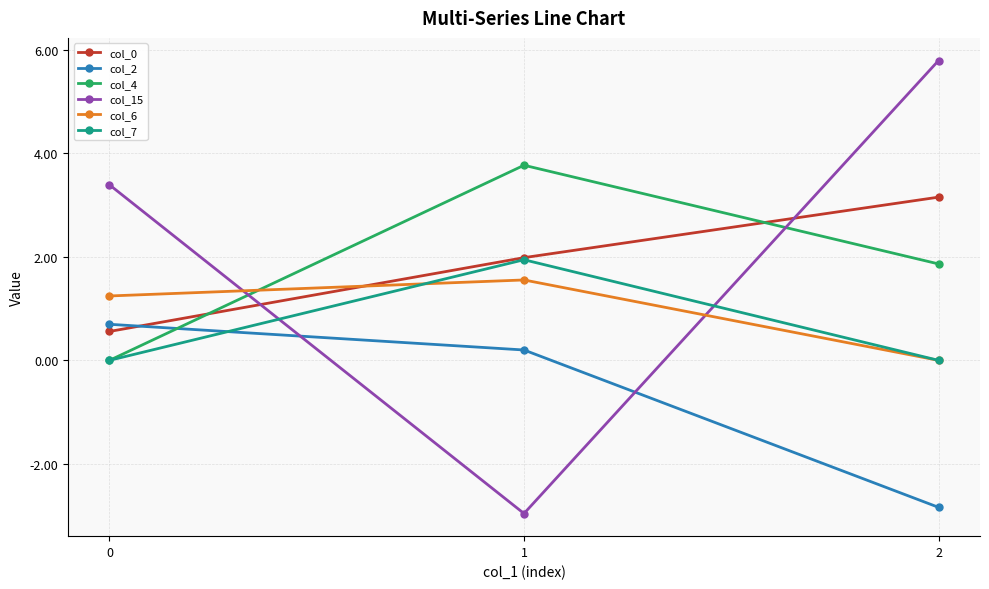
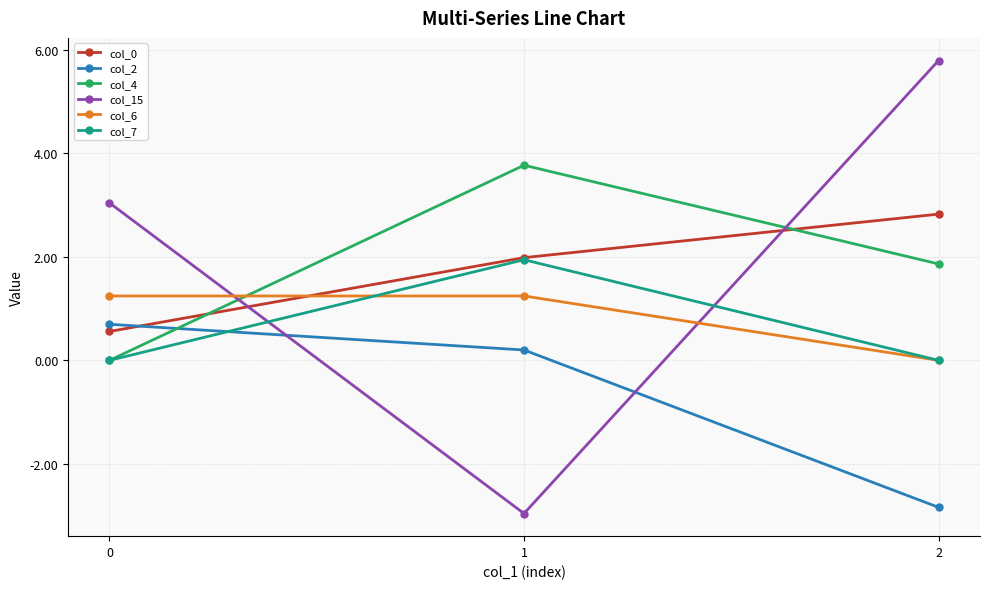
col_15, 0: 3.4 -> 3.0
col_6, 1: 1.6 -> 1.2
col_0, 2: 3.2 -> 2.8
